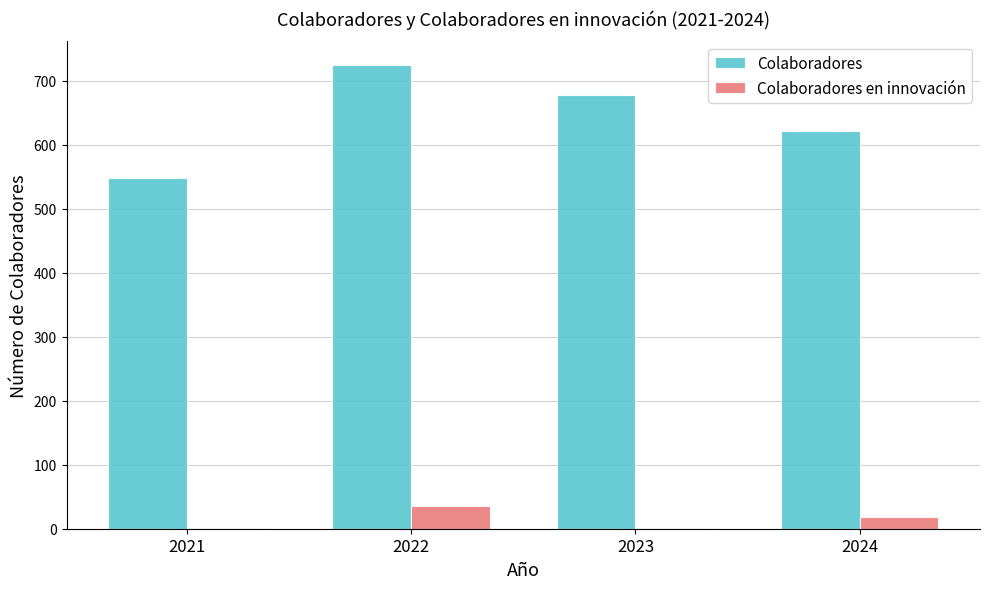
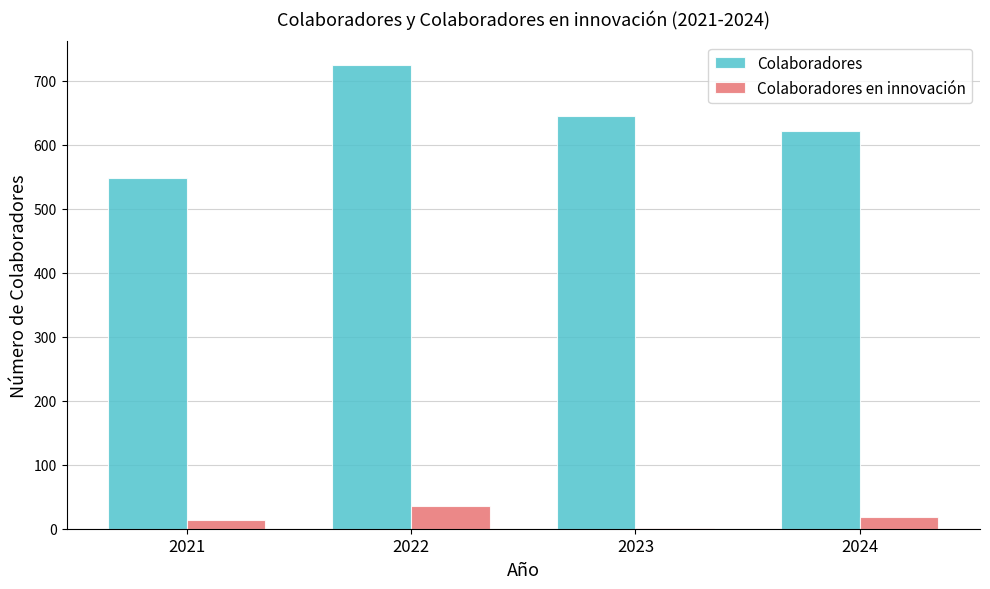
Colaboradores en innovación, 2021: 0 -> 10
Colaboradores, 2023: 680 -> 650
